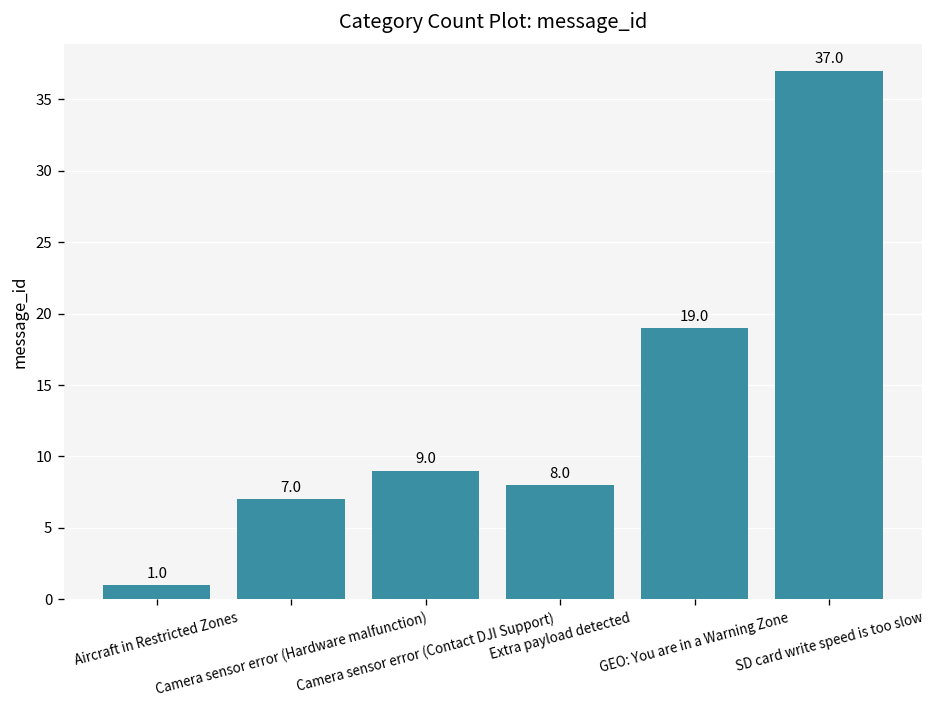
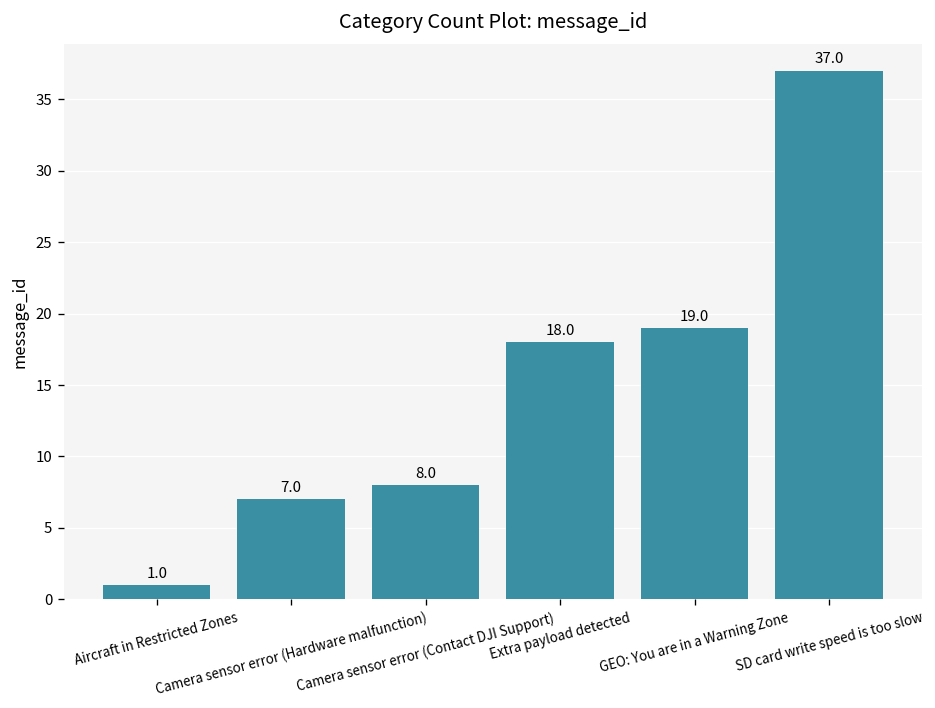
Camera sensor error (Contact DJI Support): 9.0 -> 8.0
Extra payload detected: 8.0 -> 18.0
